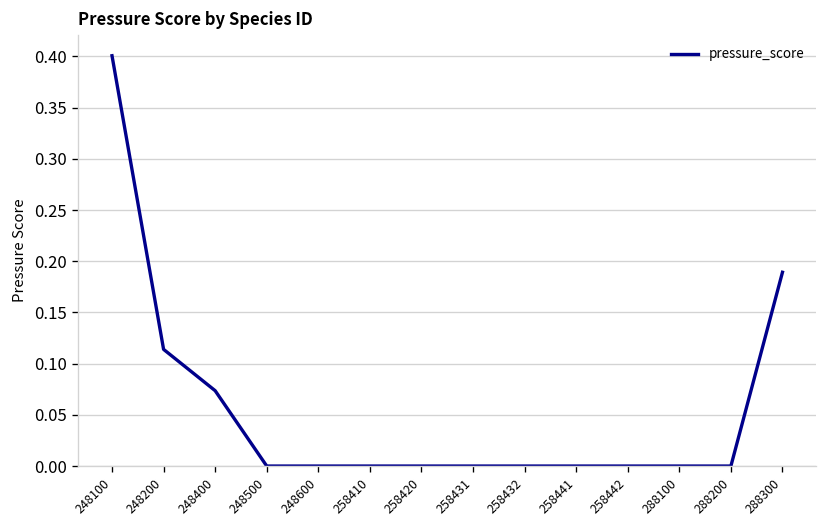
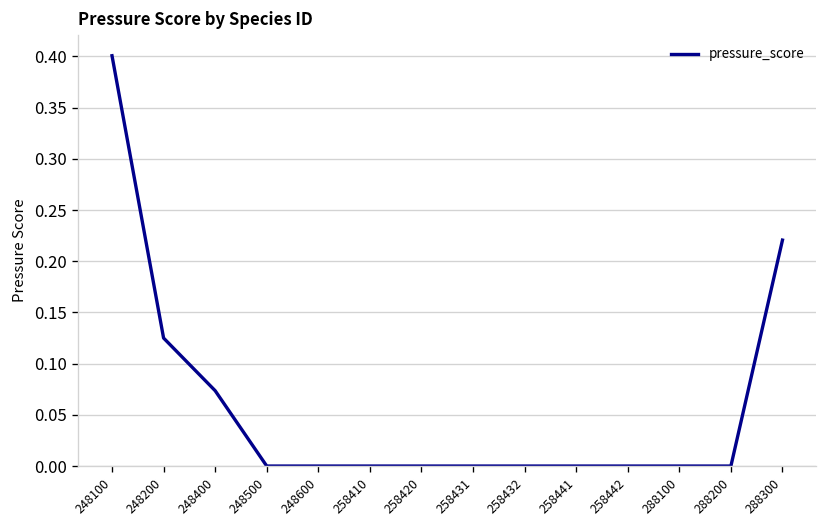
248200: 0.11 -> 0.13
288300: 0.19 -> 0.22
